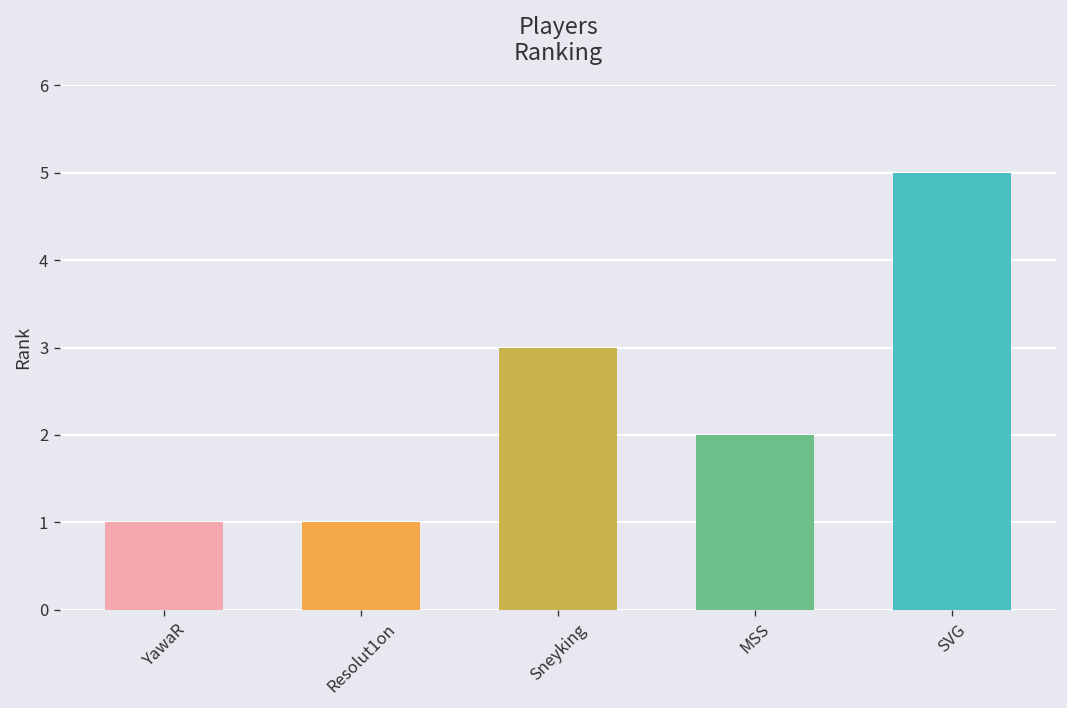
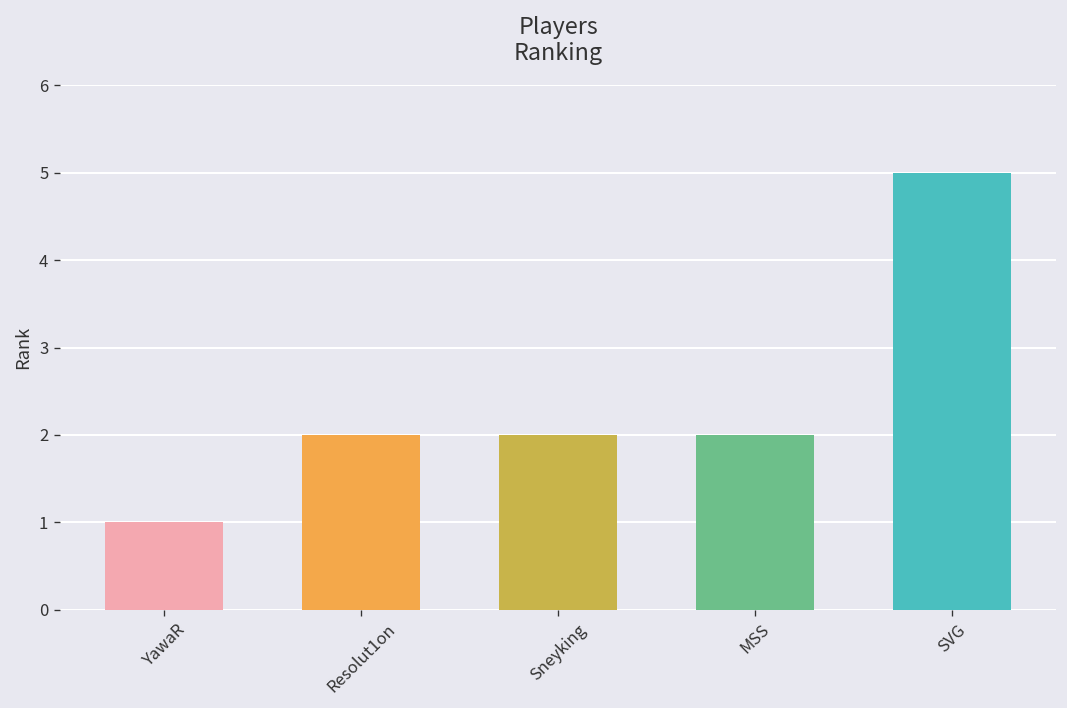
Resolut1on: 1 -> 2
Sneyking: 3 -> 2
